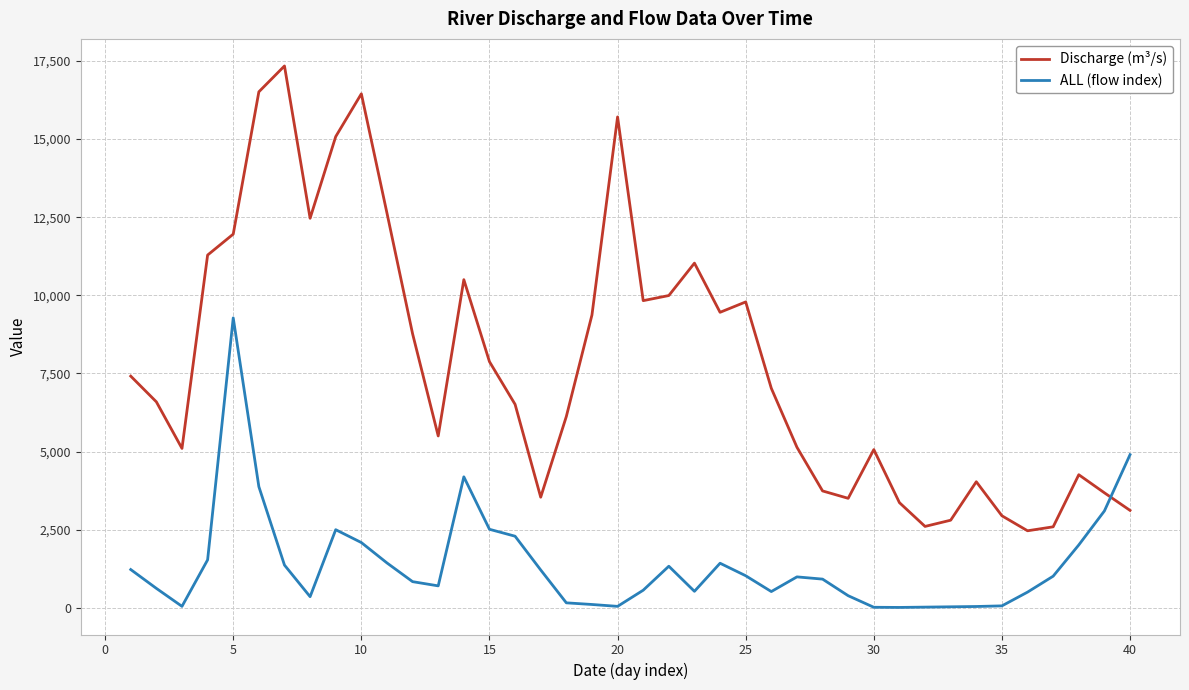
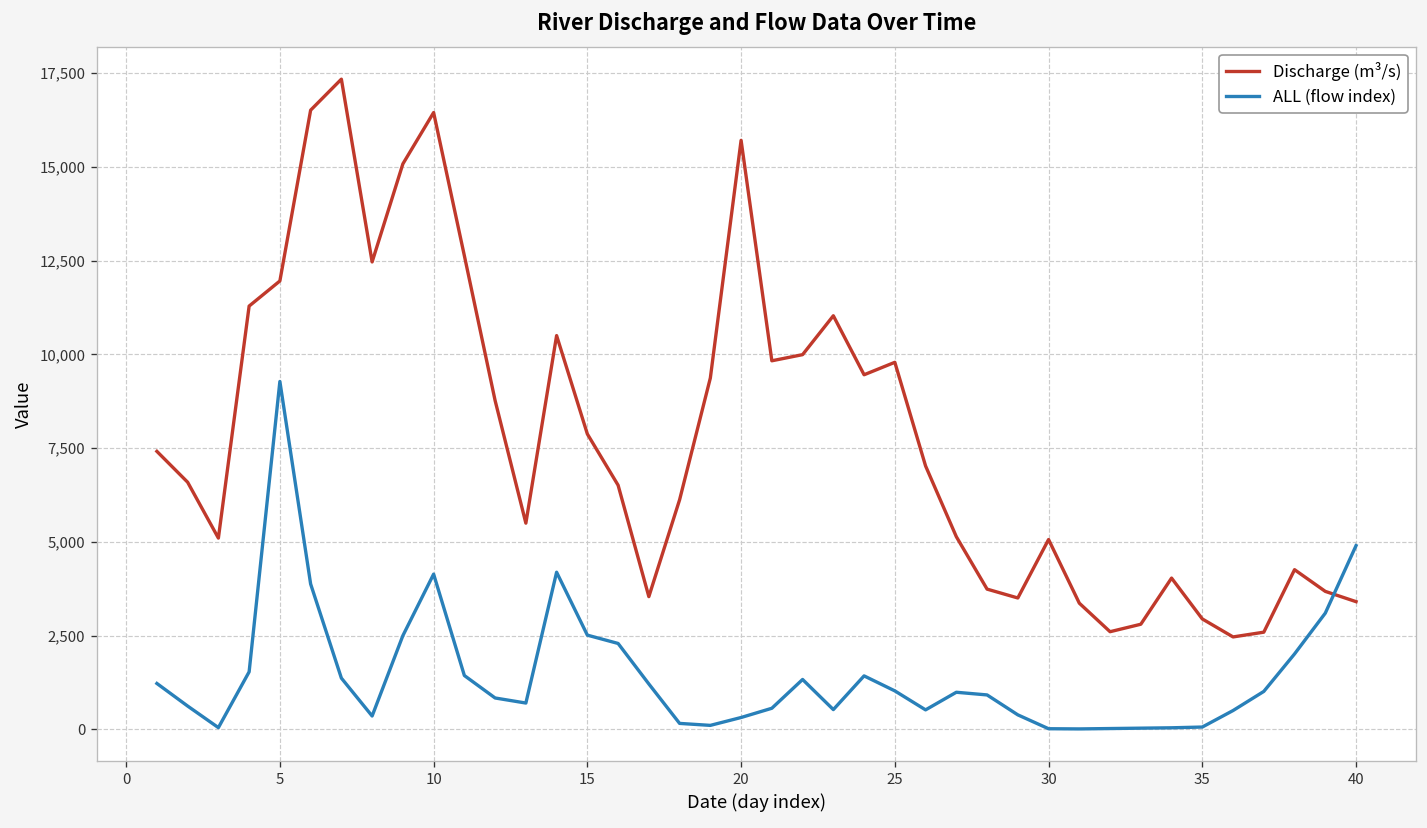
ALL (flow index), 10: 2,100 -> 4,100
ALL (flow index), 20: 0 -> 300
Discharge (m³/s), 40: 3,100 -> 3,400
